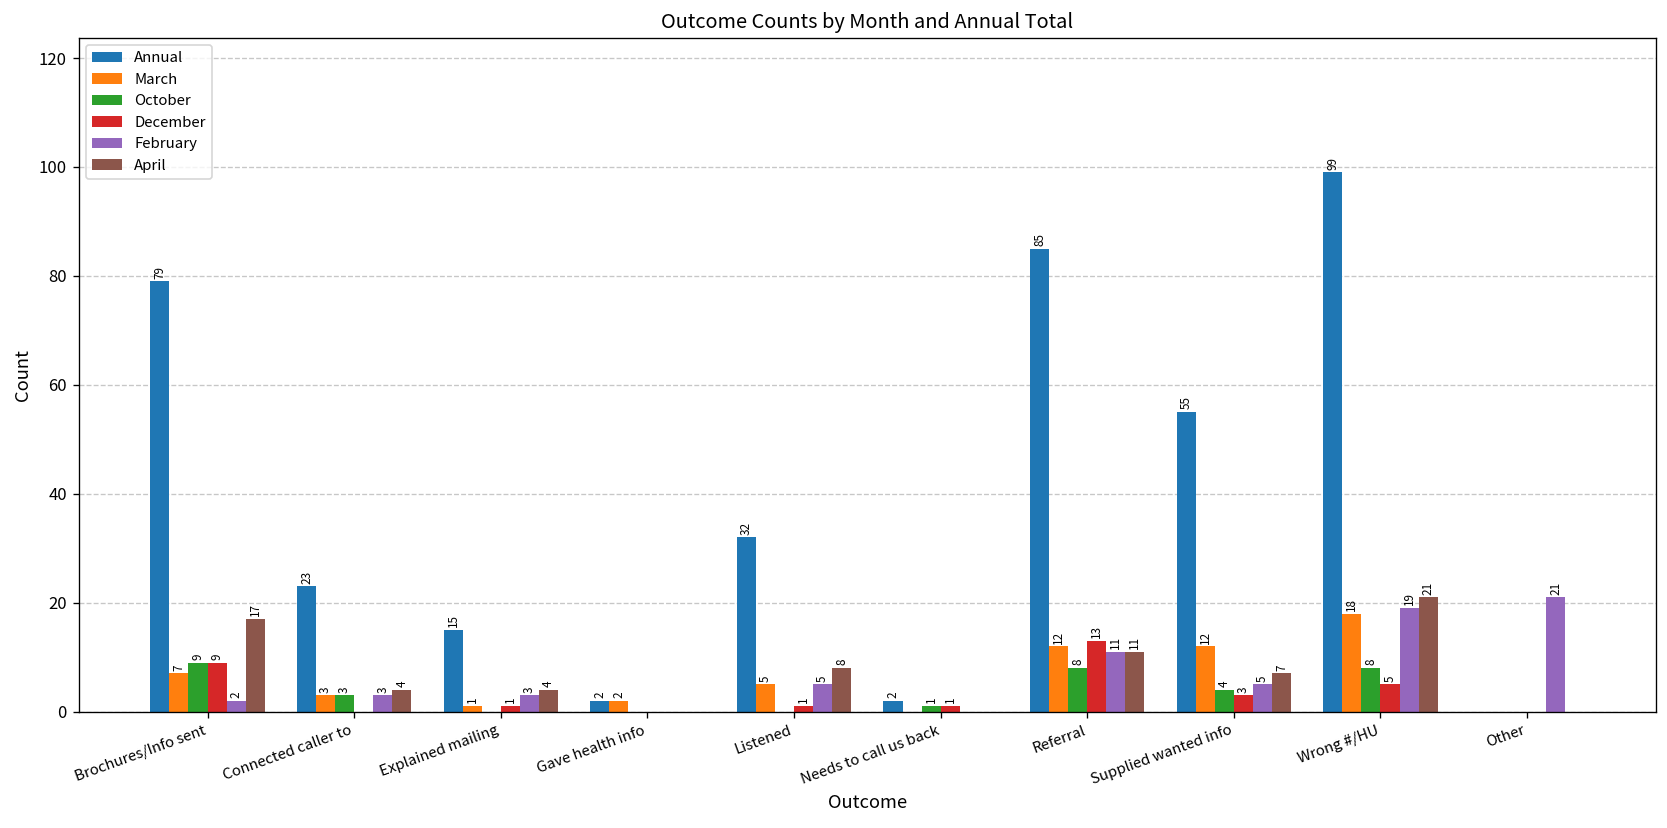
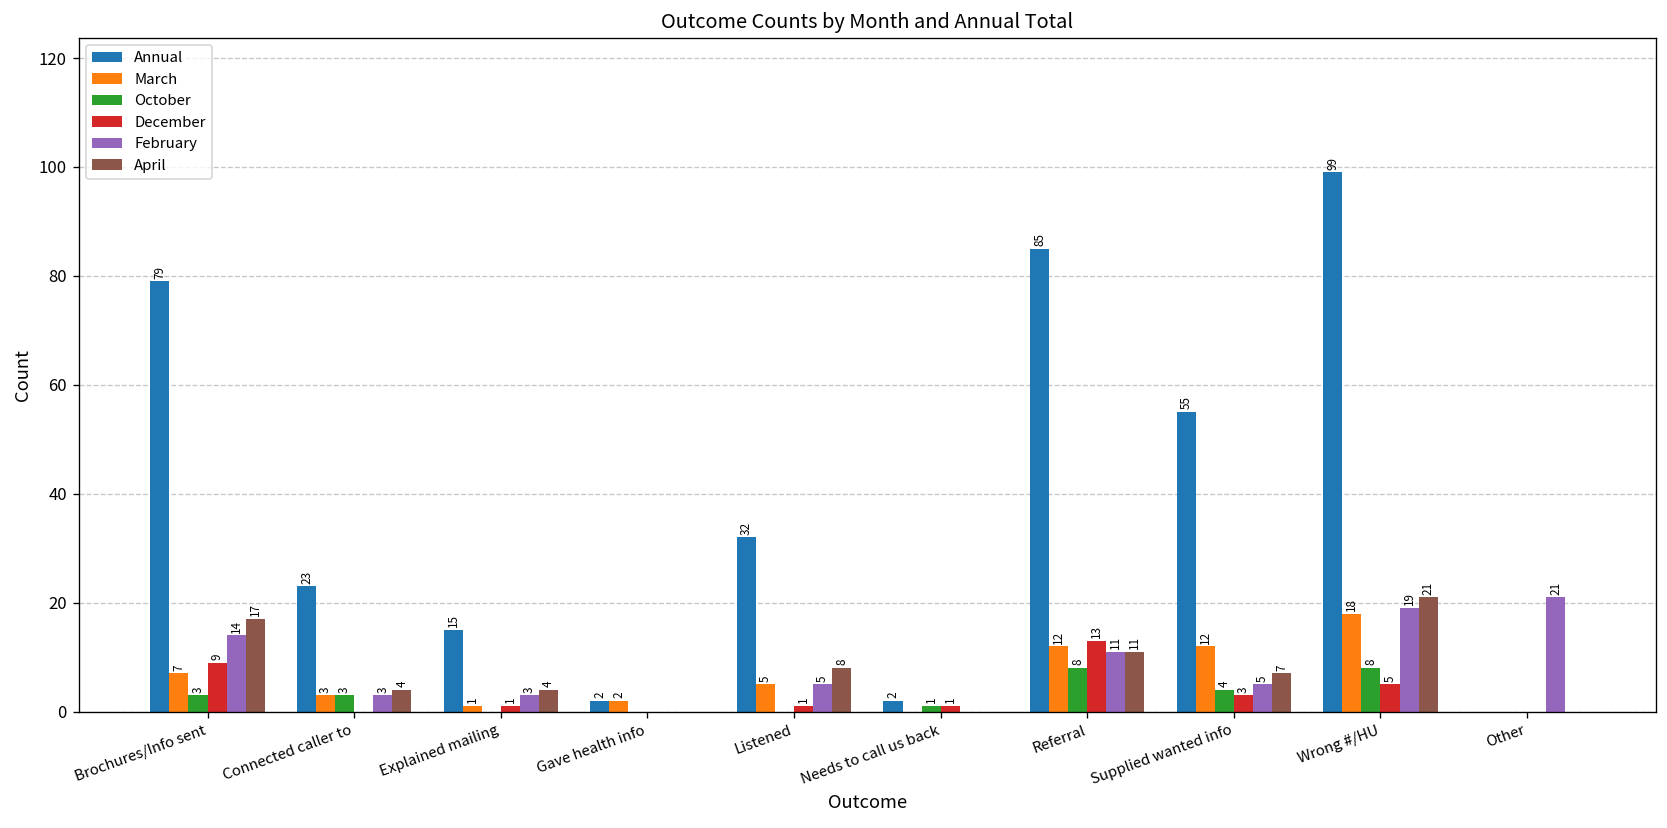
October, Brochures/Info sent: 9 -> 3
February, Brochures/Info sent: 2 -> 14
